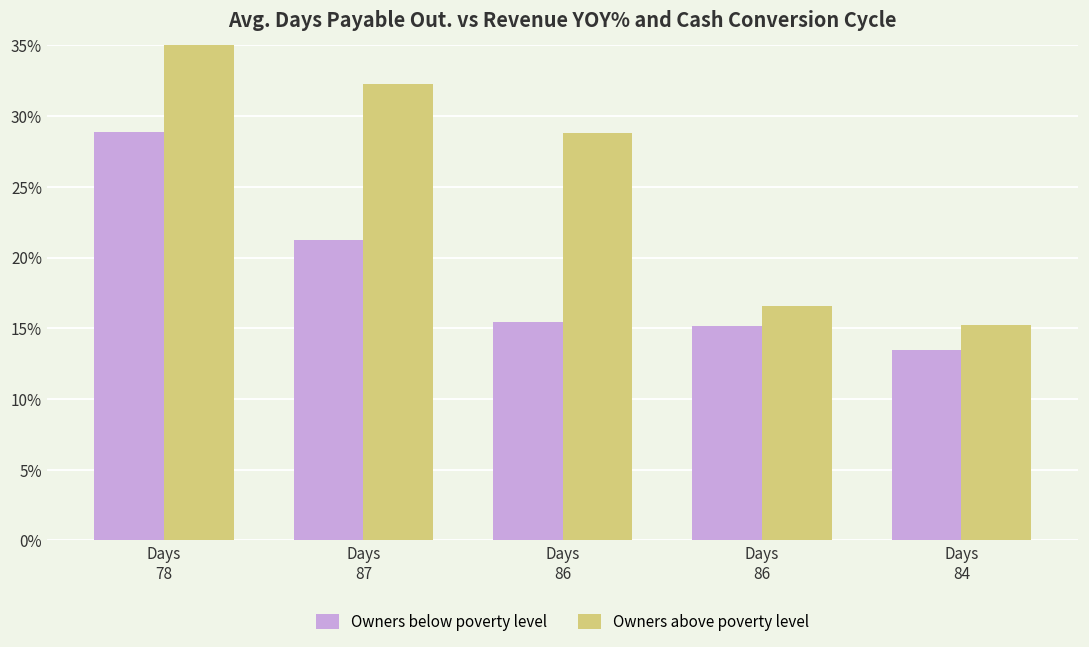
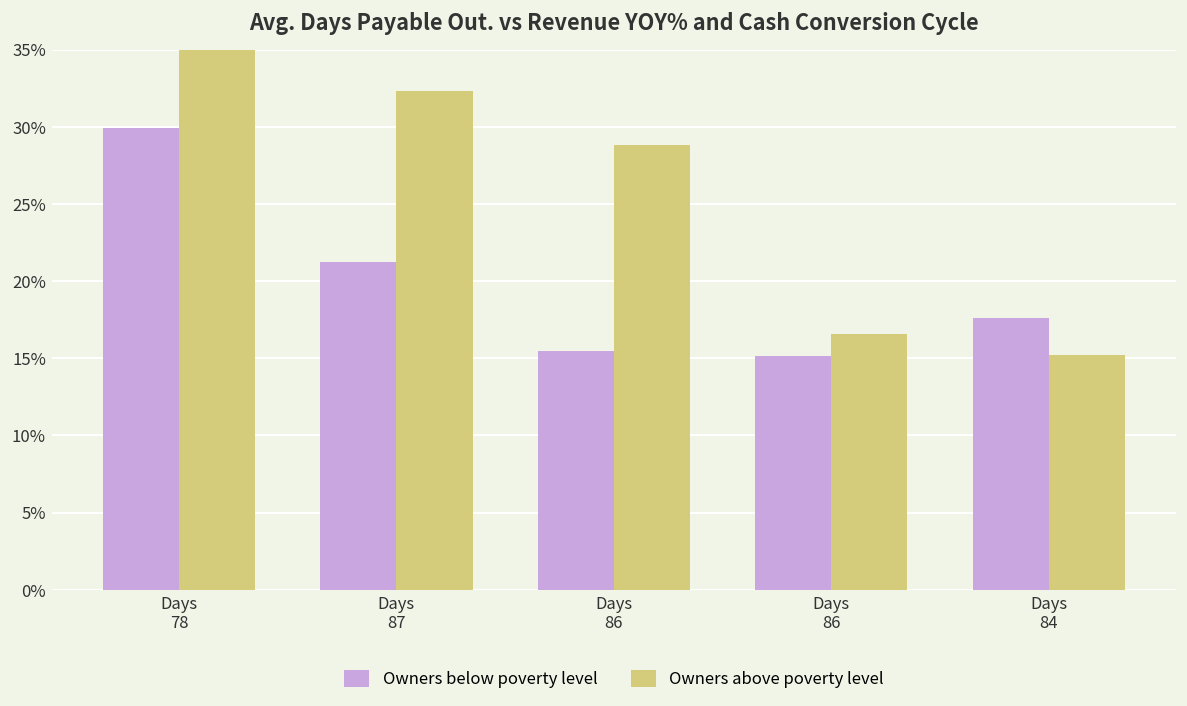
Owners below poverty level, Days 78: 28.9% -> 29.9%
Owners below poverty level, Days 84: 13.5% -> 17.6%
